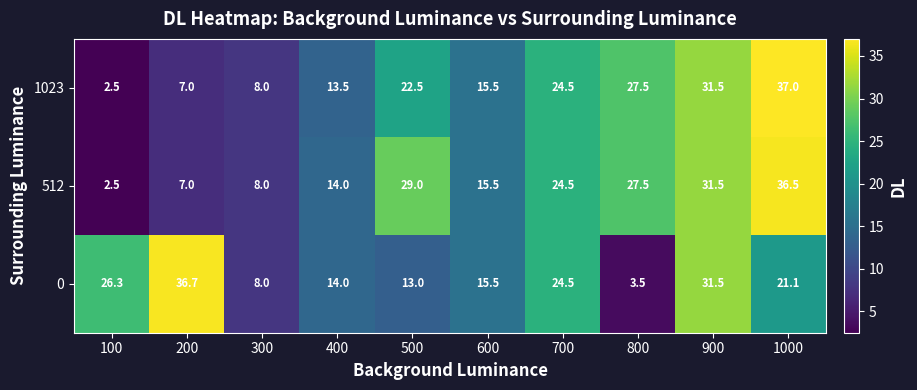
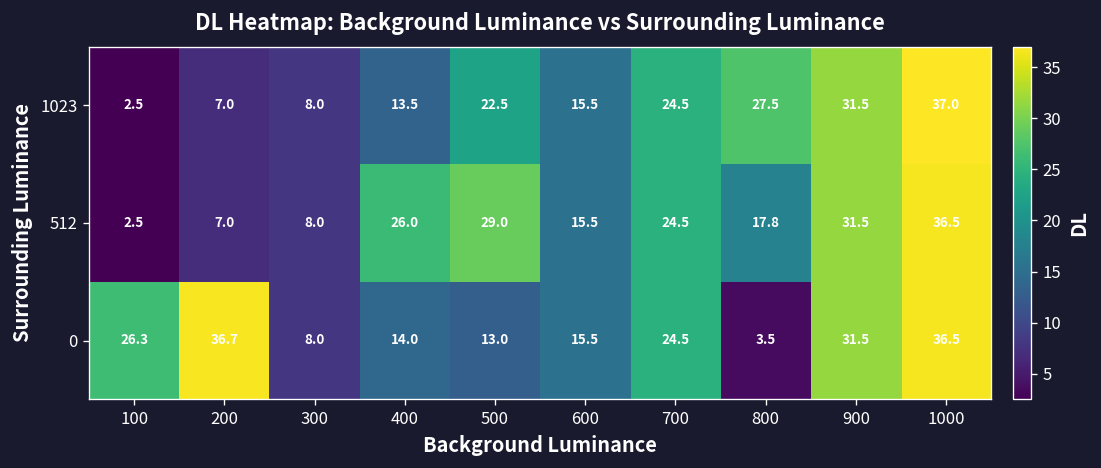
512, 400: 14.0 -> 26.0
512, 800: 27.5 -> 17.8
0, 1000: 21.1 -> 36.5
